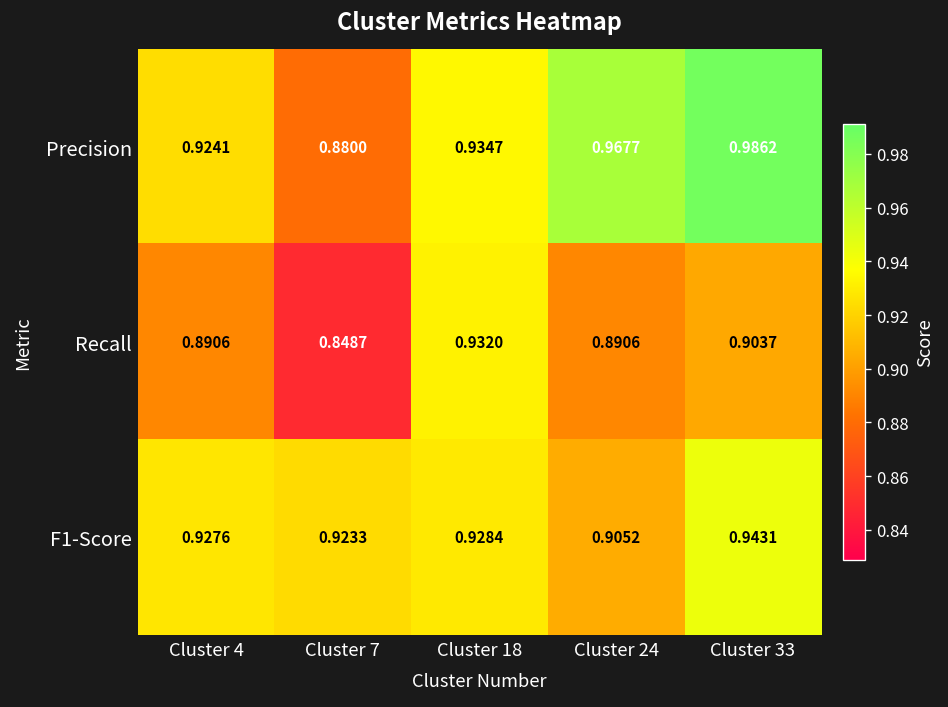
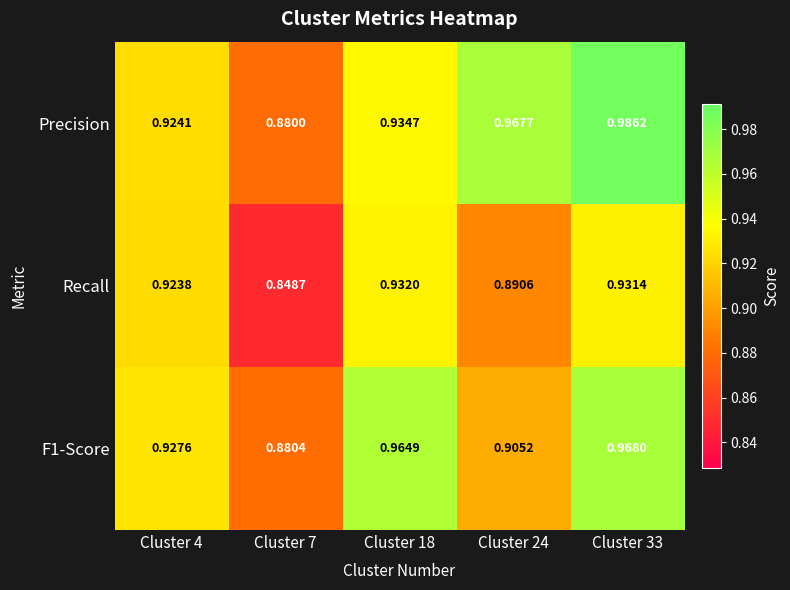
Recall, Cluster 4: 0.8906 -> 0.9238
Recall, Cluster 33: 0.9037 -> 0.9314
F1-Score, Cluster 7: 0.9233 -> 0.8804
F1-Score, Cluster 18: 0.9284 -> 0.9649
F1-Score, Cluster 33: 0.9431 -> 0.9680
